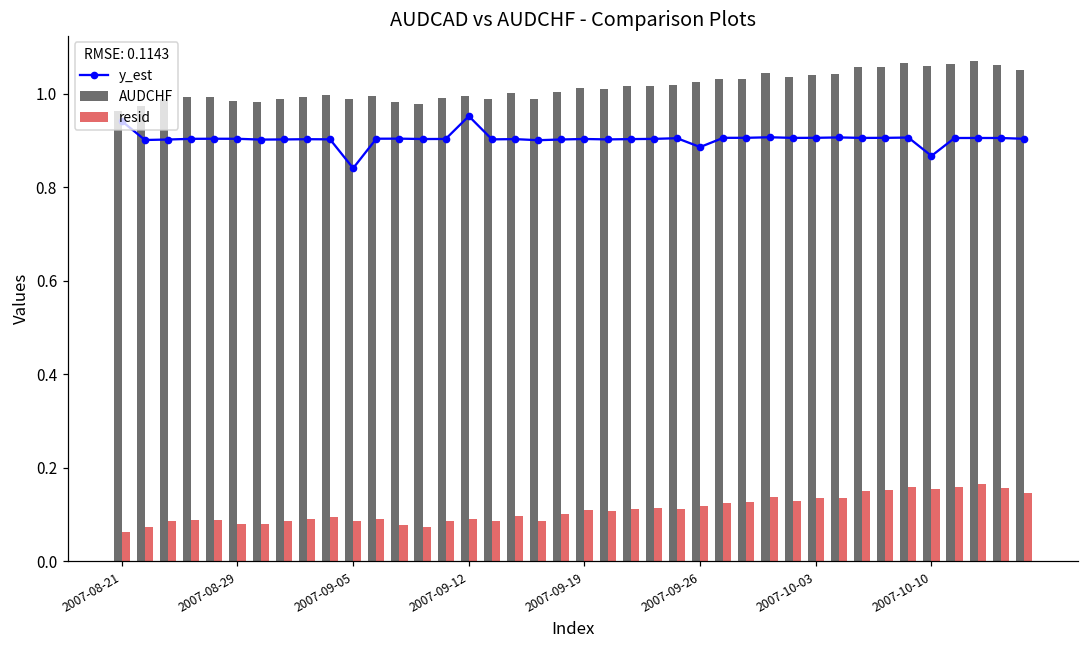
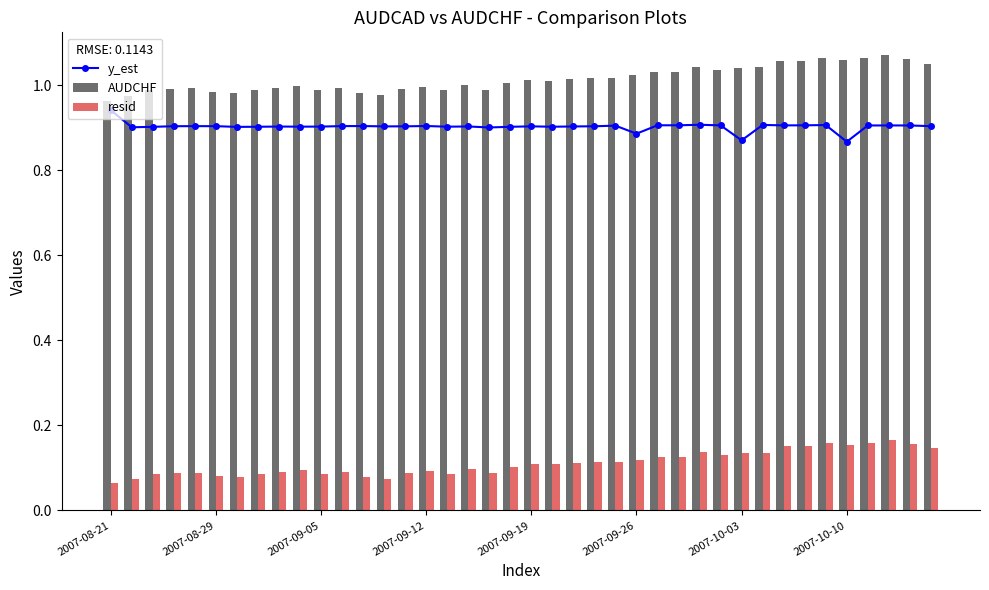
y_est, 2007-09-05: 0.84 -> 0.90
y_est, 2007-09-12: 0.95 -> 0.90
y_est, 2007-10-03: 0.91 -> 0.87
